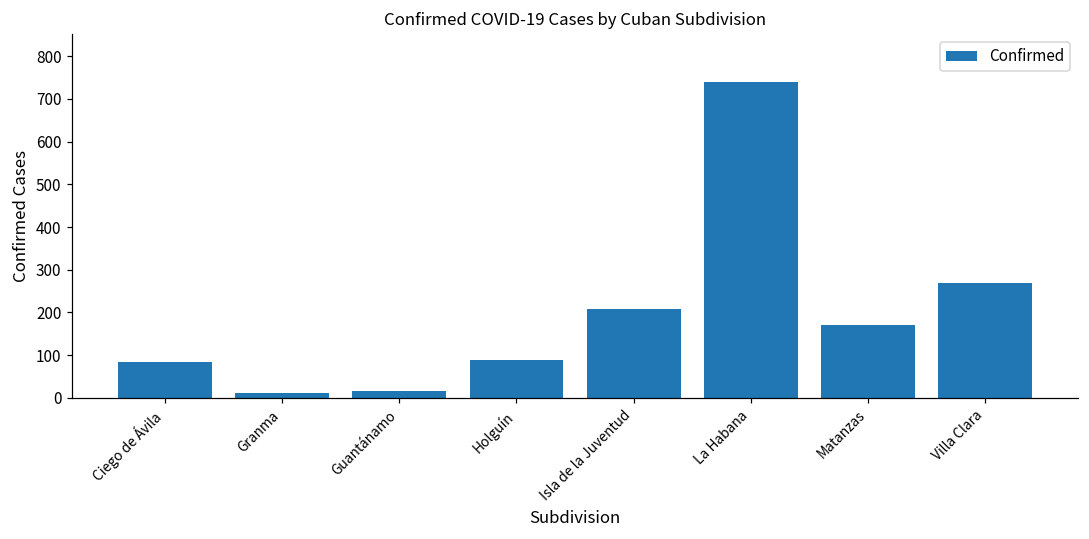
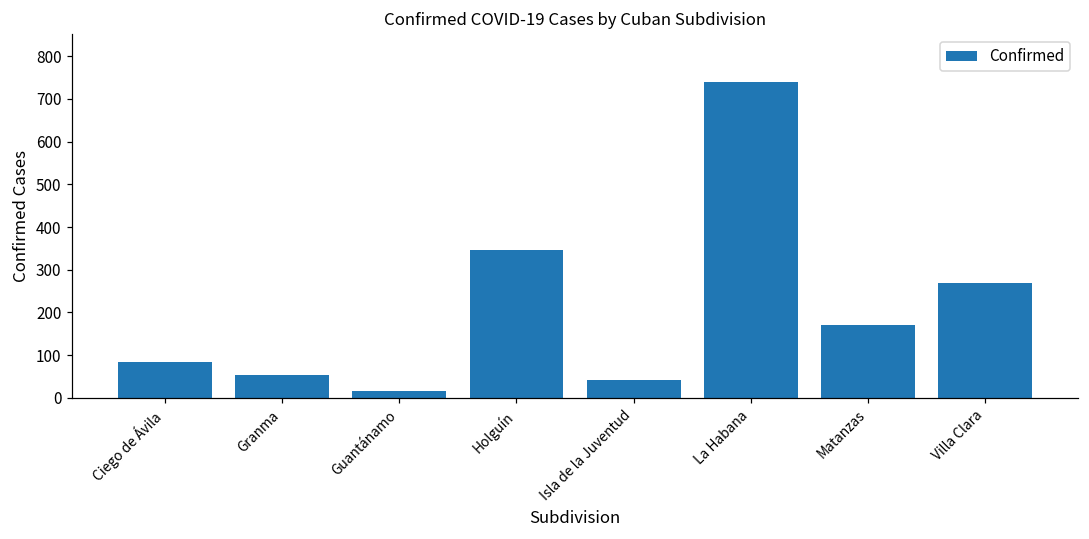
Granma: 10 -> 50
Holguín: 90 -> 350
Isla de la Juventud: 210 -> 40
